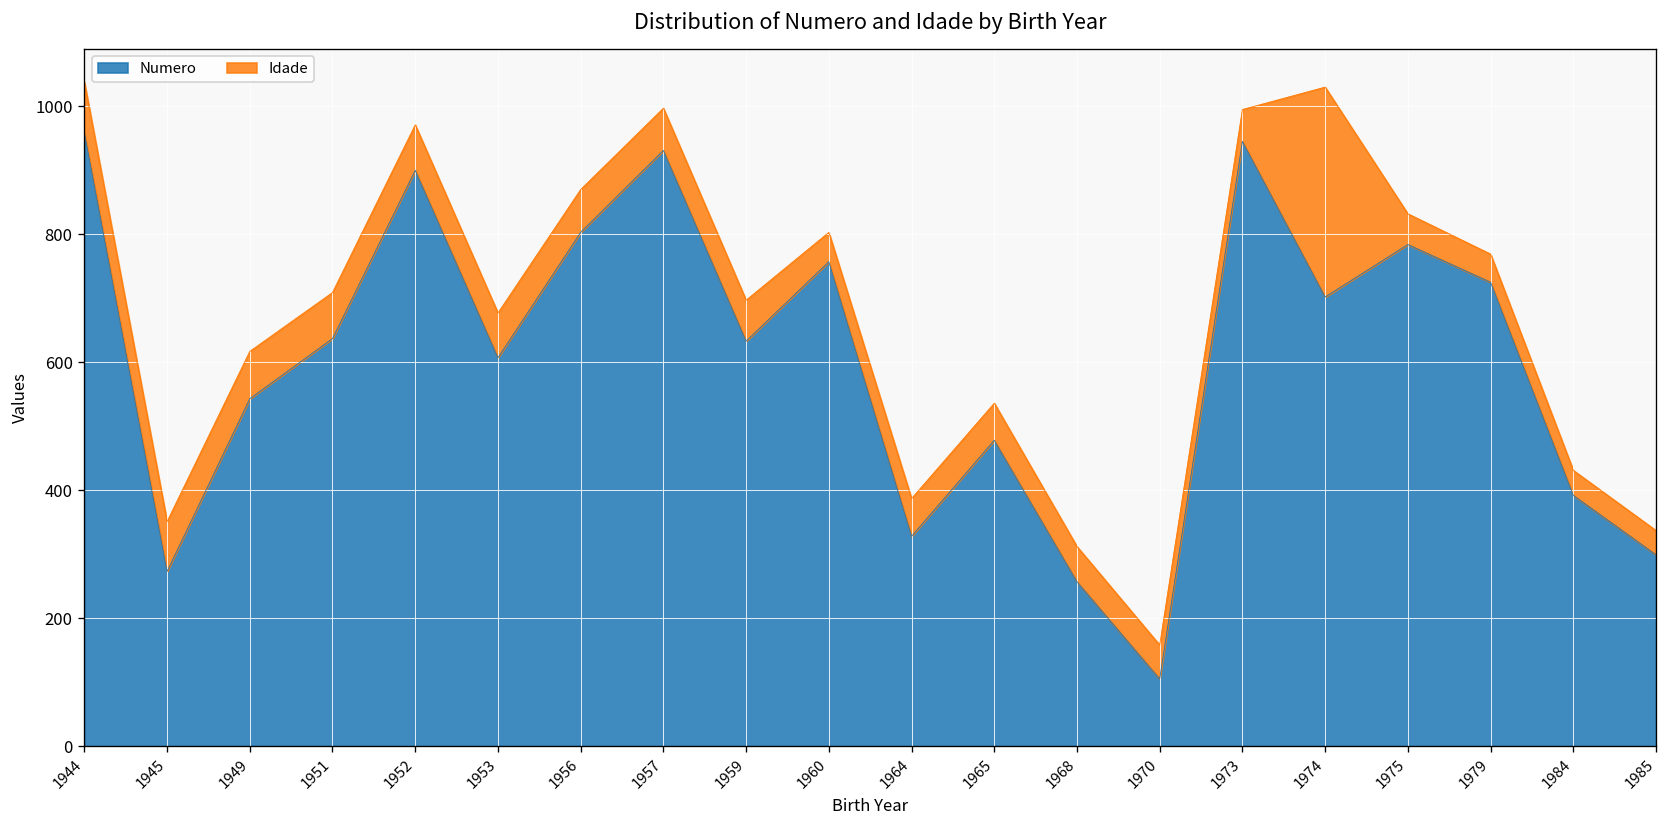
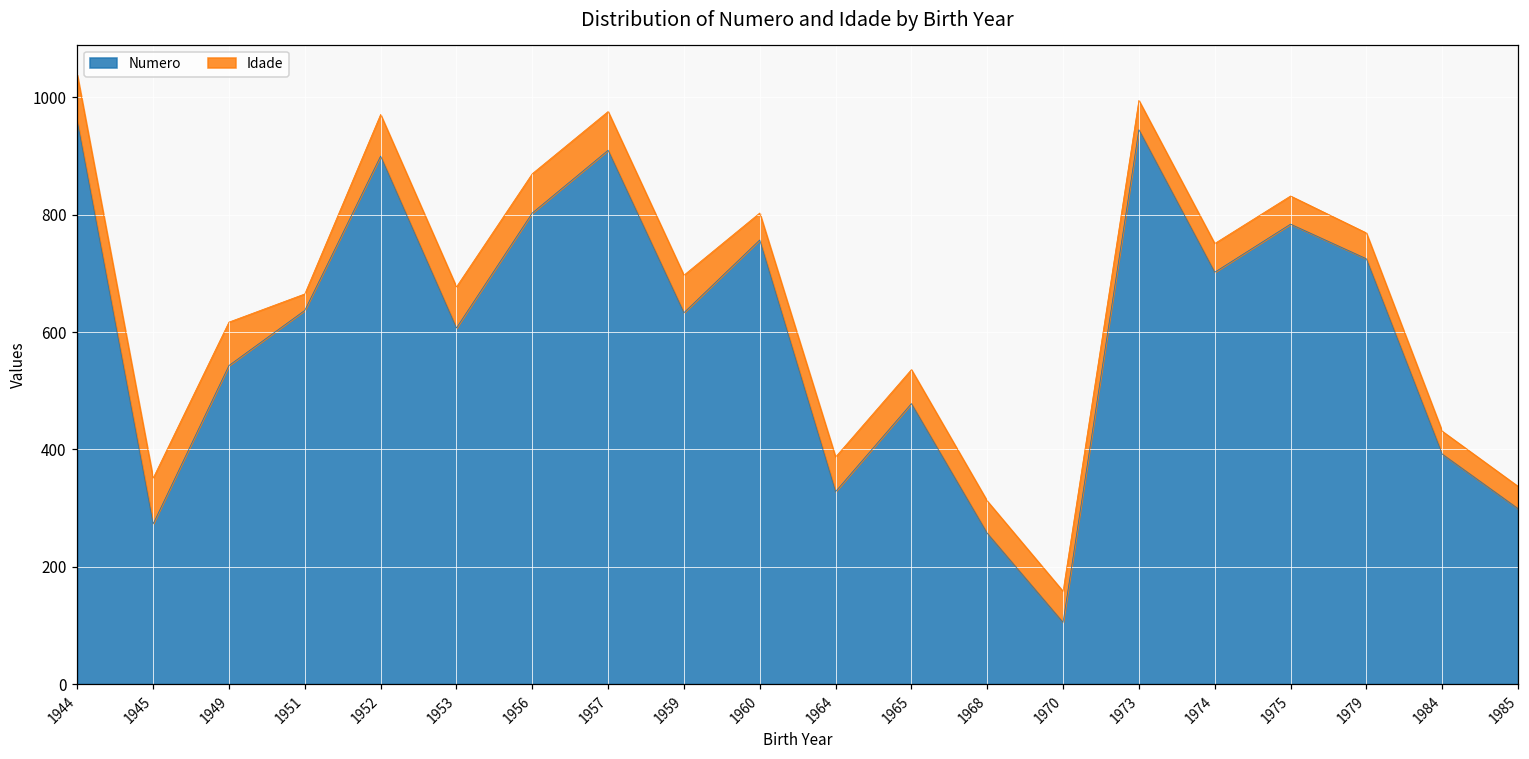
Idade, 1951: 70 -> 30
Numero, 1957: 930 -> 910
Idade, 1974: 330 -> 50
